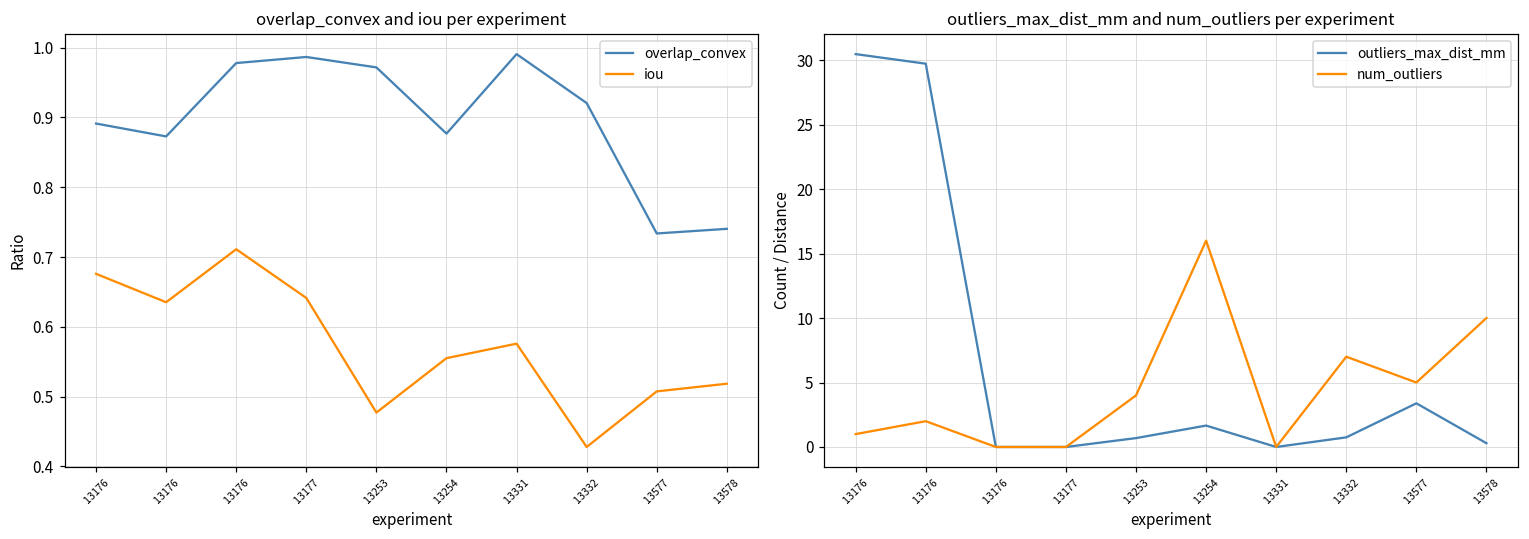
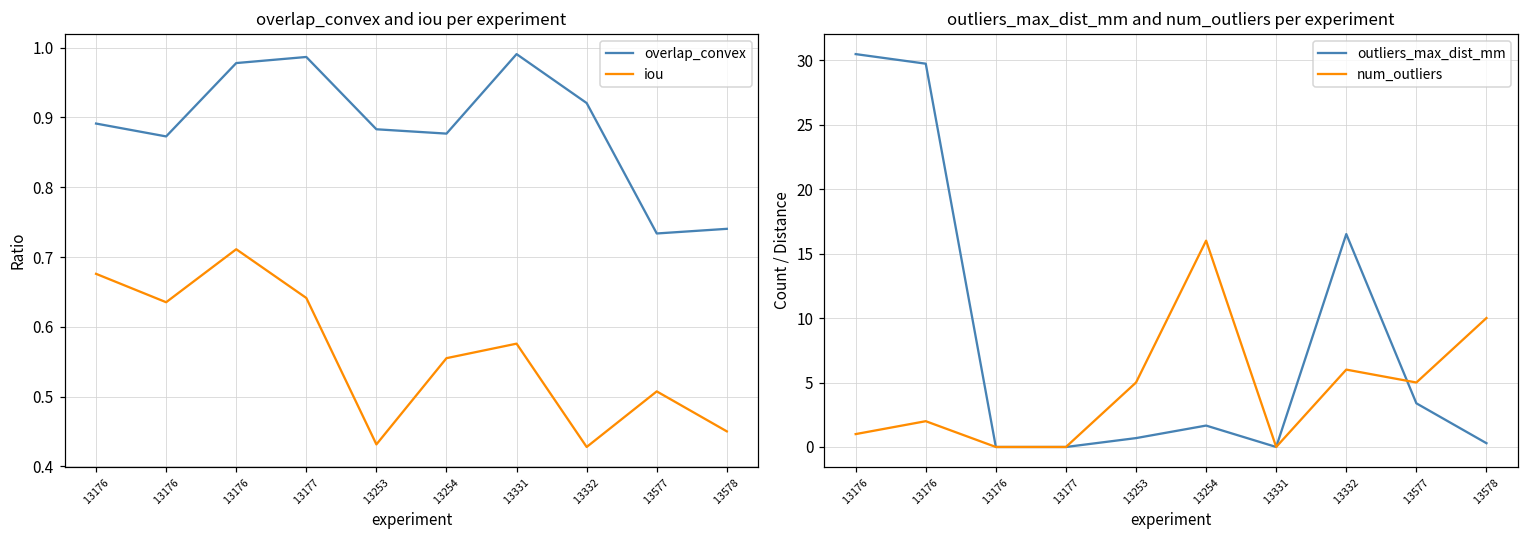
overlap_convex and iou per experiment, overlap_convex, 13253: 0.97 -> 0.88
overlap_convex and iou per experiment, iou, 13253: 0.48 -> 0.43
overlap_convex and iou per experiment, iou, 13578: 0.52 -> 0.45
outliers_max_dist_mm and num_outliers per experiment, num_outliers, 13253: 4 -> 5
outliers_max_dist_mm and num_outliers per experiment, outliers_max_dist_mm, 13332: 0.7 -> 16.5
outliers_max_dist_mm and num_outliers per experiment, num_outliers, 13332: 7 -> 6
